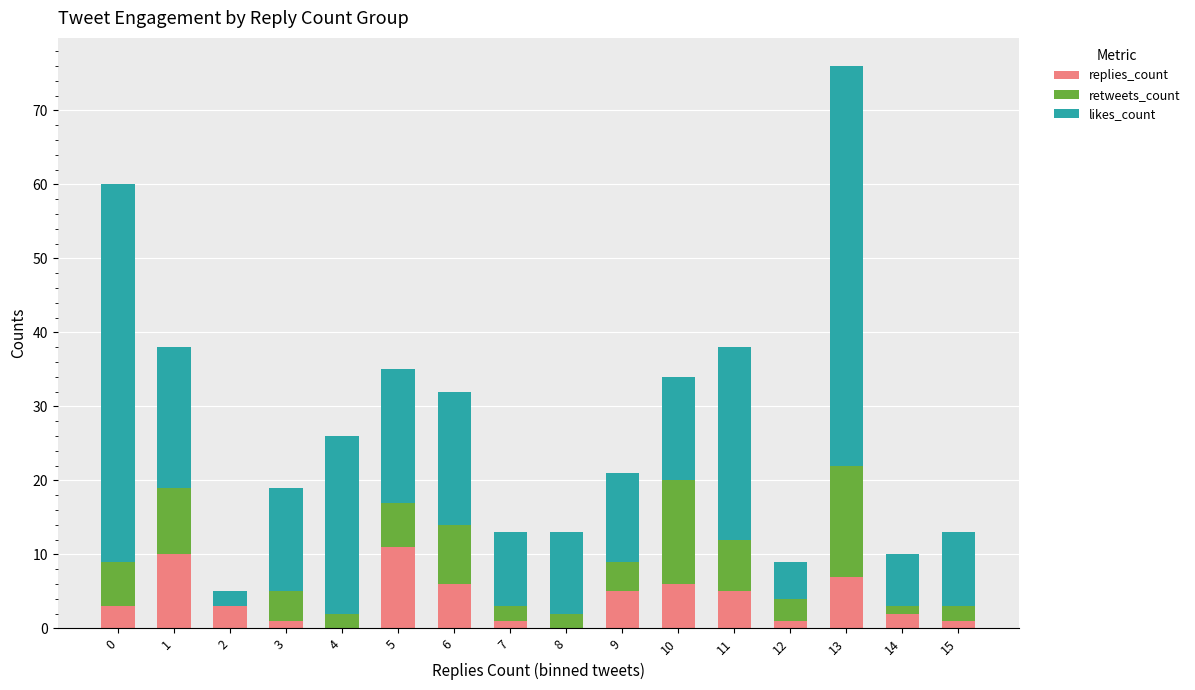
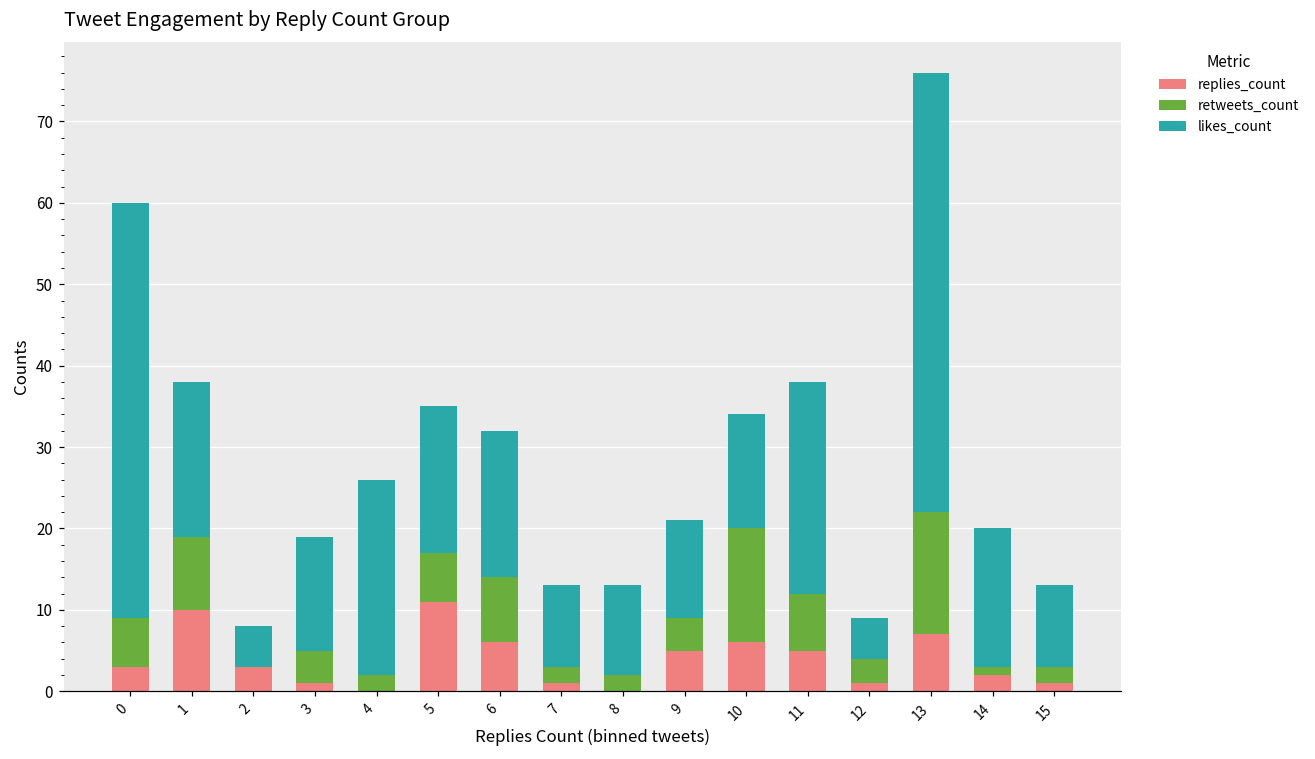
likes_count, 2: 2 -> 5
likes_count, 14: 7 -> 17
